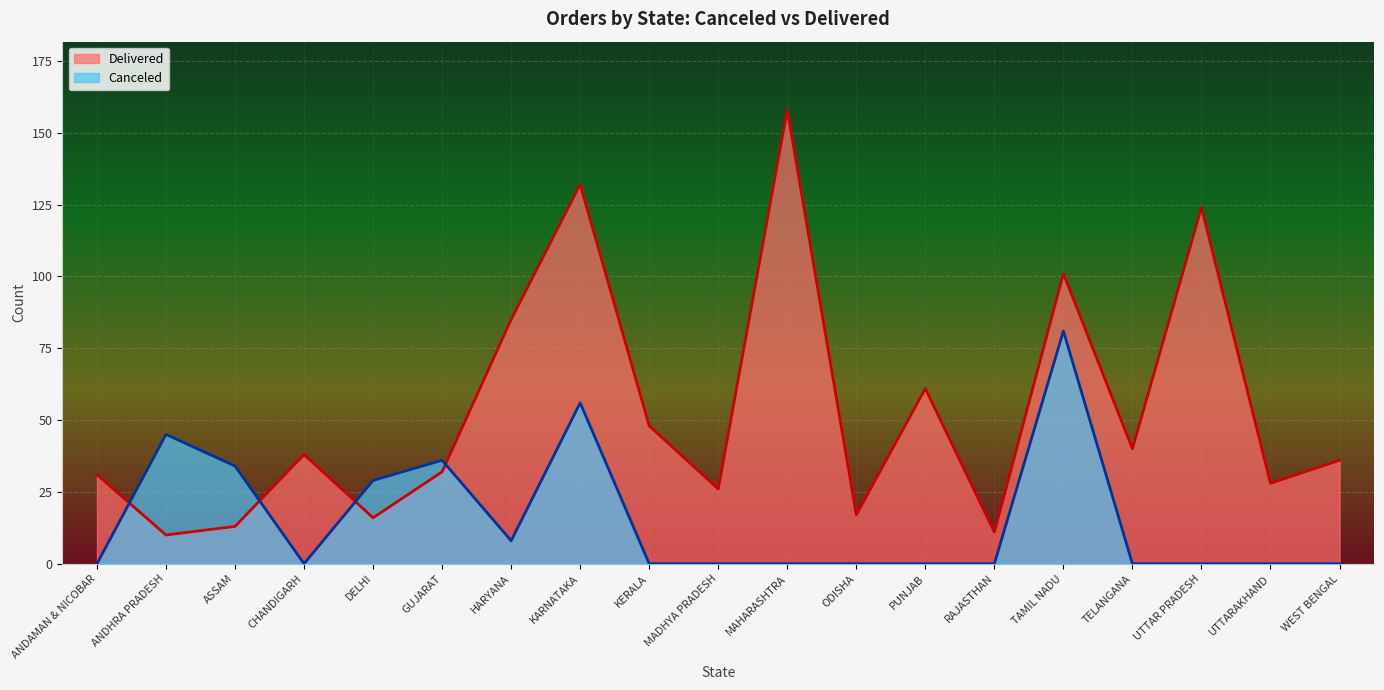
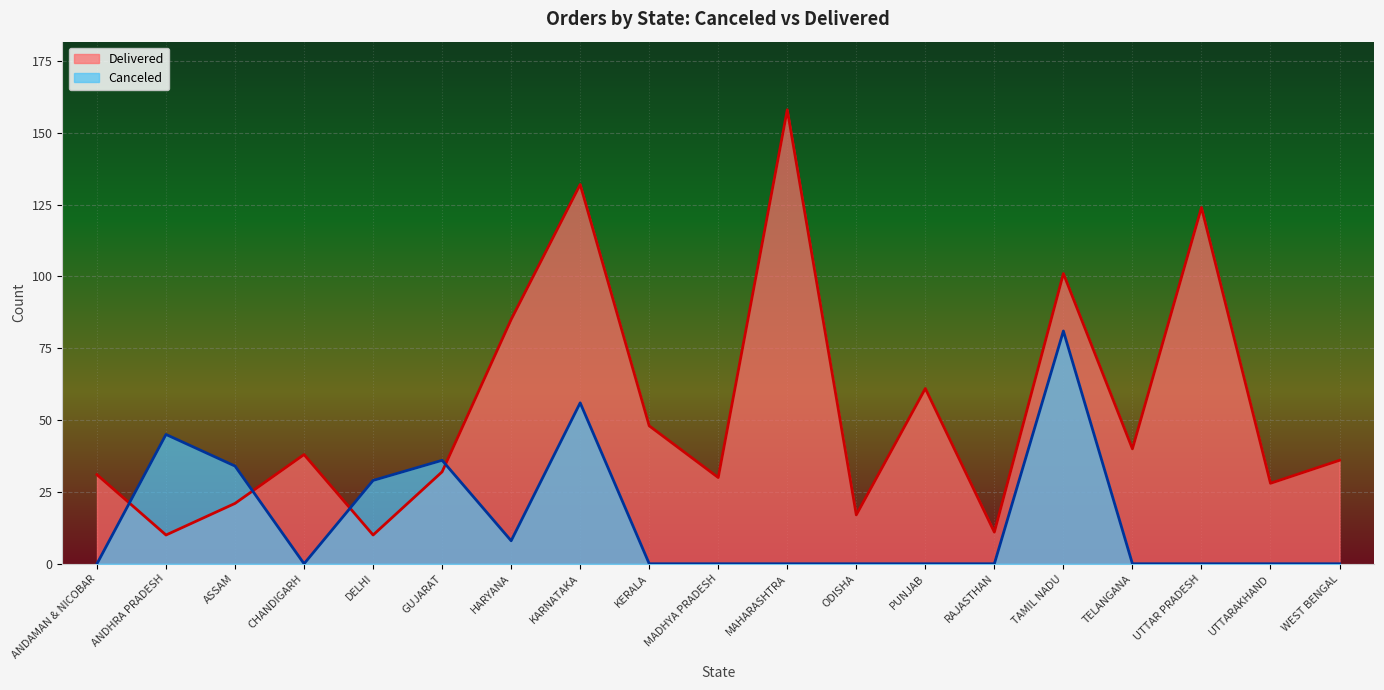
Delivered, ASSAM: 13 -> 21
Delivered, DELHI: 16 -> 10
Delivered, MADHYA PRADESH: 26 -> 30
